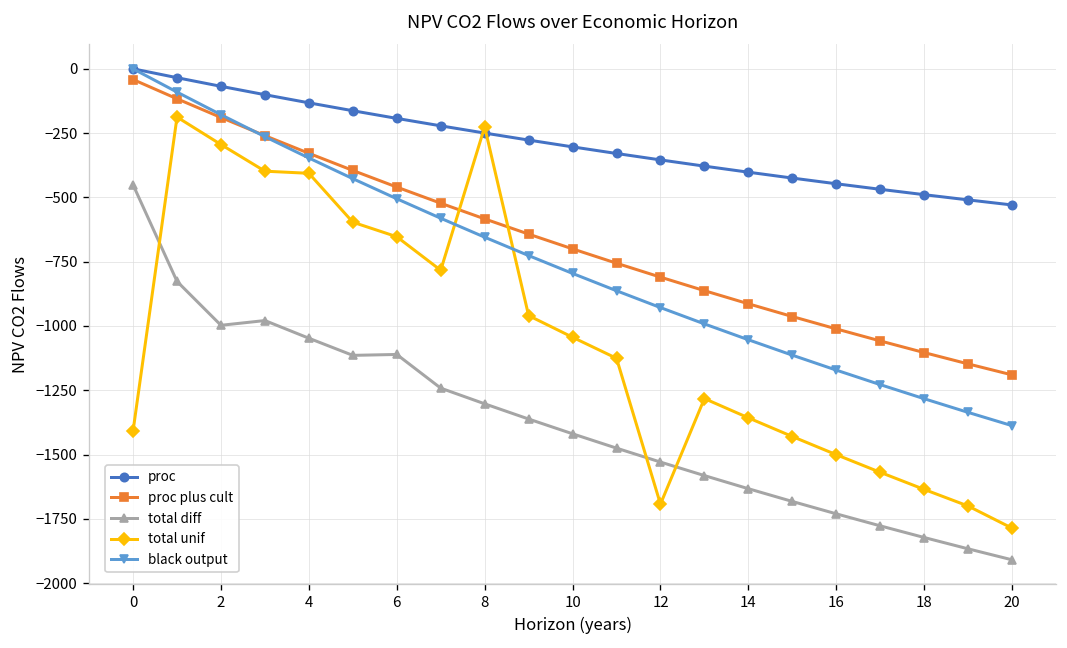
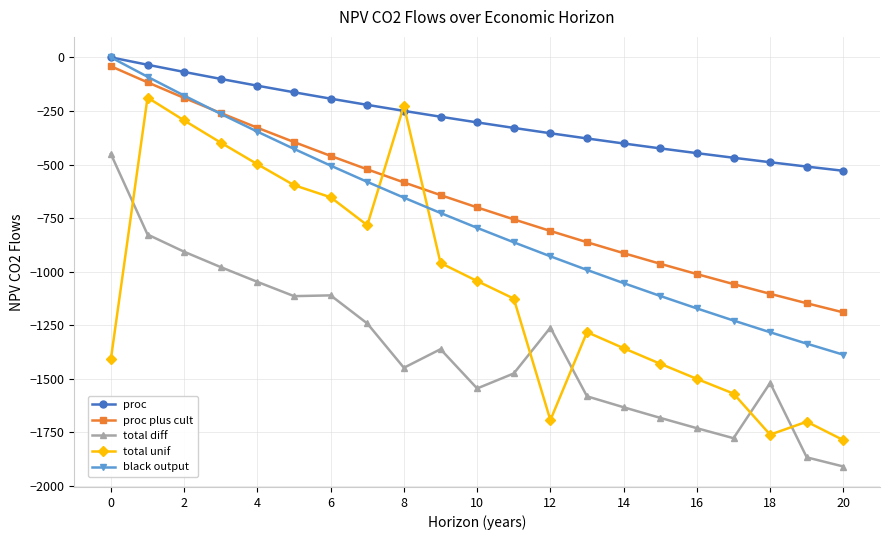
total diff, 2: -1000 -> -910
total unif, 4: -410 -> -500
total diff, 8: -1300 -> -1450
total diff, 10: -1420 -> -1540
total diff, 12: -1530 -> -1260
total diff, 18: -1820 -> -1520
total unif, 18: -1640 -> -1760
